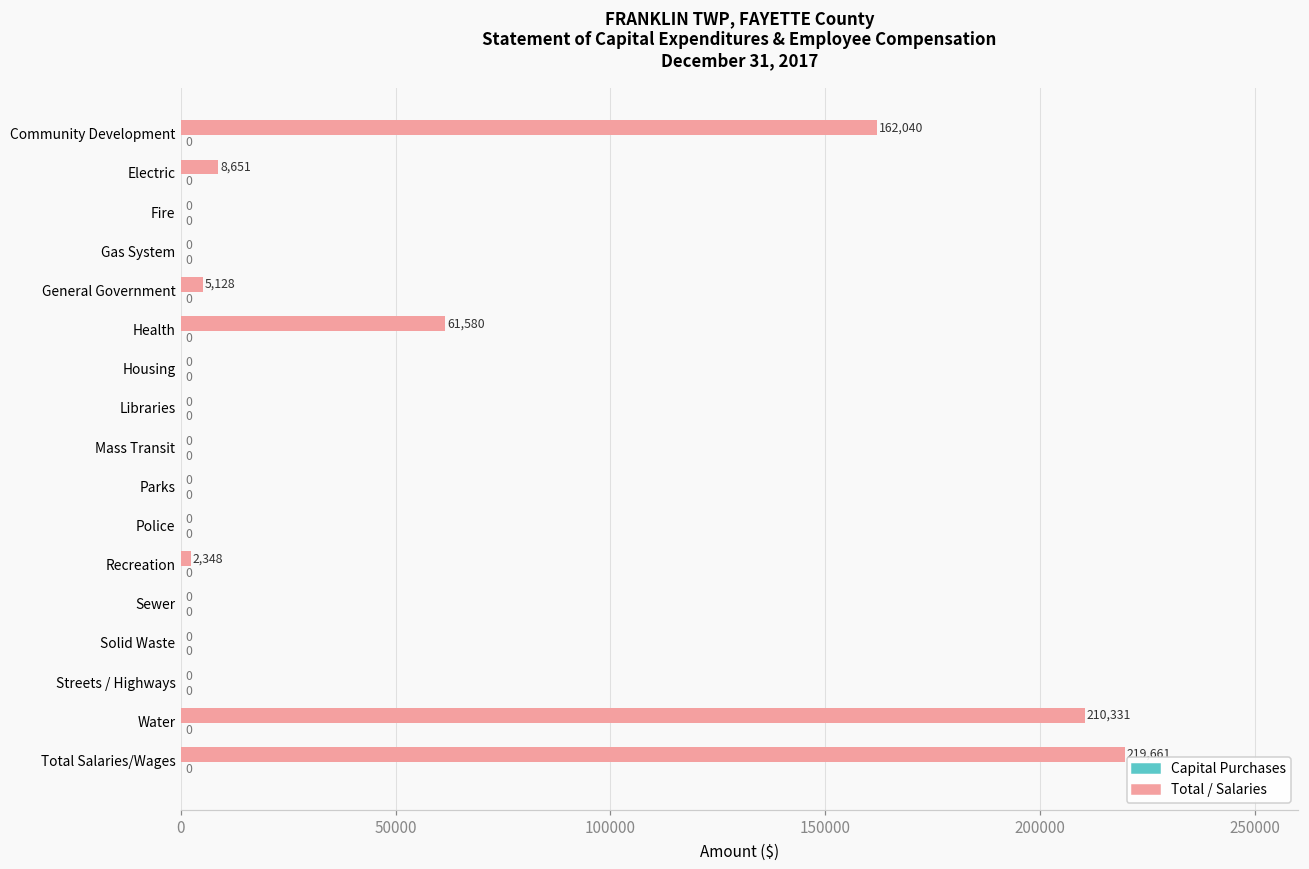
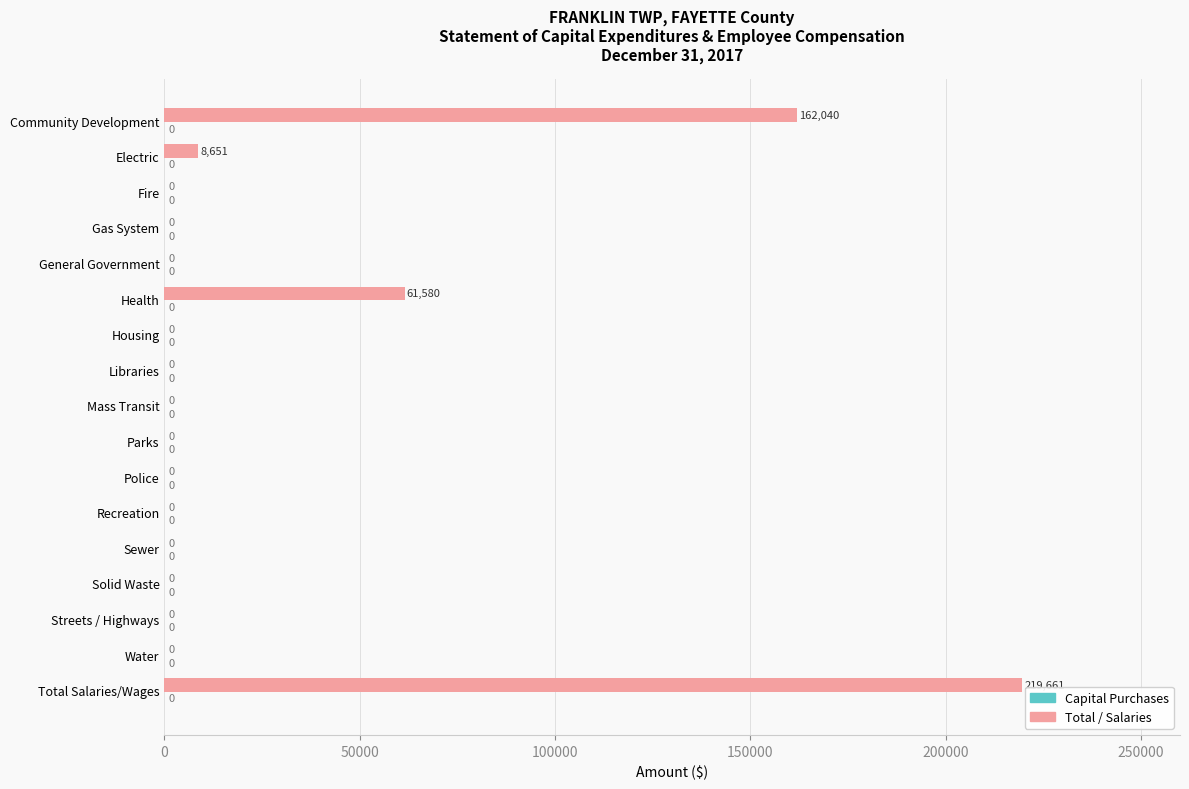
Total / Salaries, General Government: 5,128 -> 0
Total / Salaries, Recreation: 2,348 -> 0
Total / Salaries, Water: 210,331 -> 0
